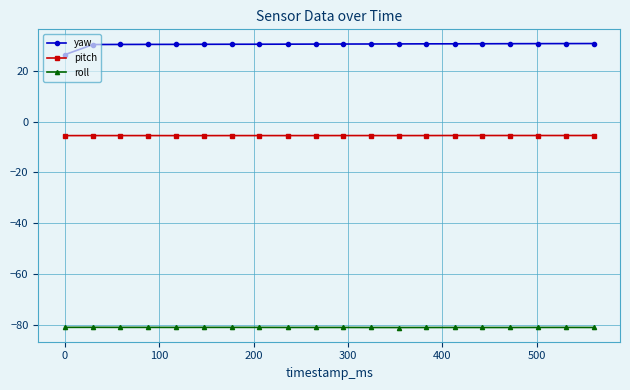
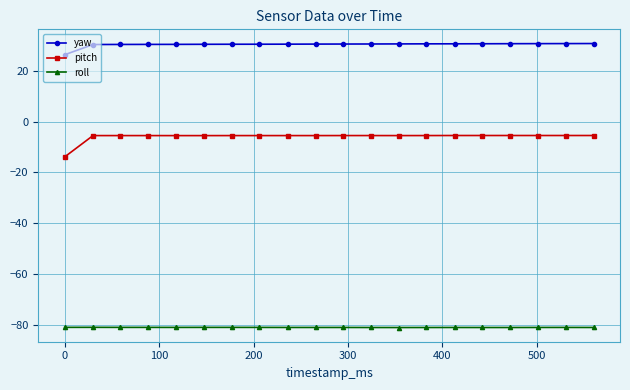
pitch, 0: -5 -> -14
